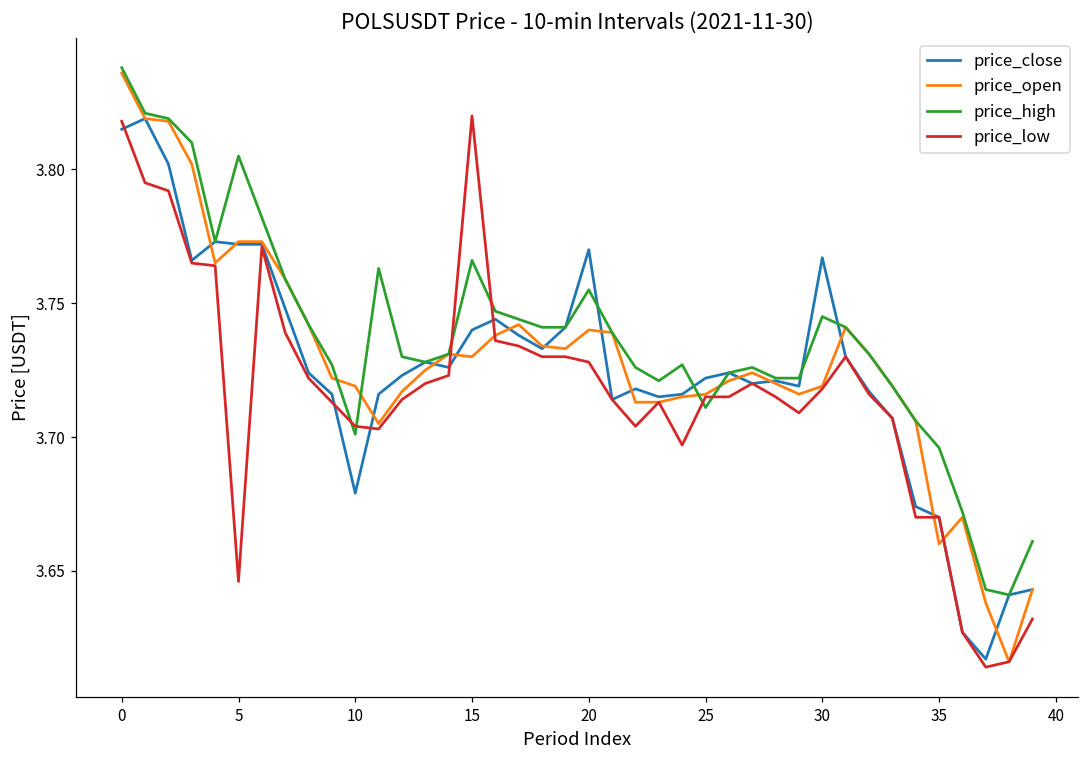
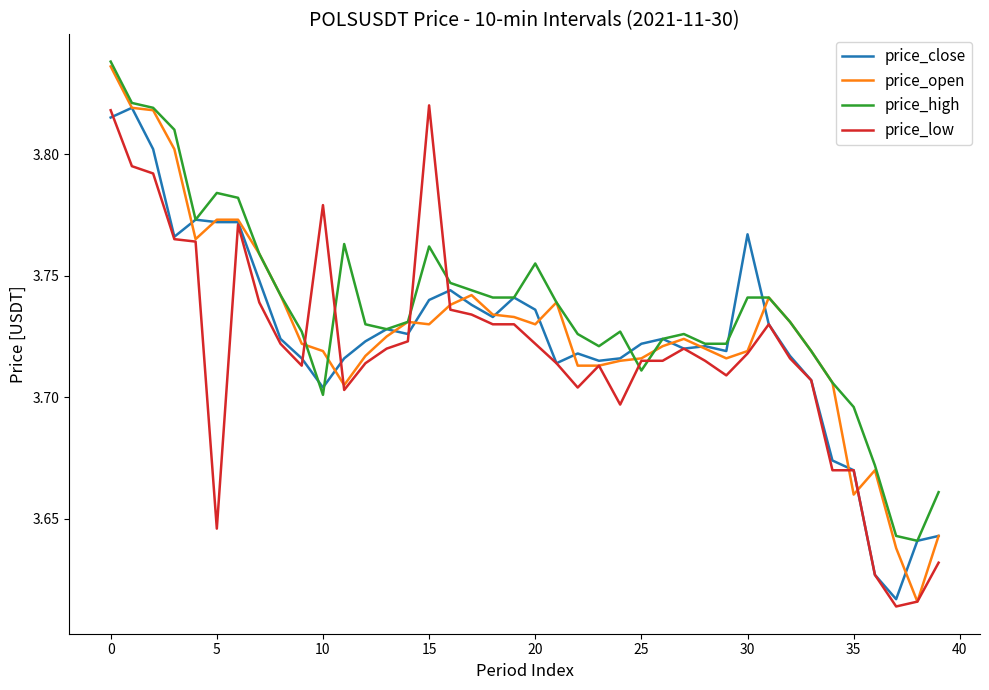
price_high, 5: 3.805 -> 3.784
price_close, 10: 3.679 -> 3.704
price_low, 10: 3.704 -> 3.779
price_high, 15: 3.766 -> 3.762
price_close, 20: 3.770 -> 3.736
price_open, 20: 3.74 -> 3.73
price_low, 20: 3.728 -> 3.722
price_high, 30: 3.745 -> 3.741
